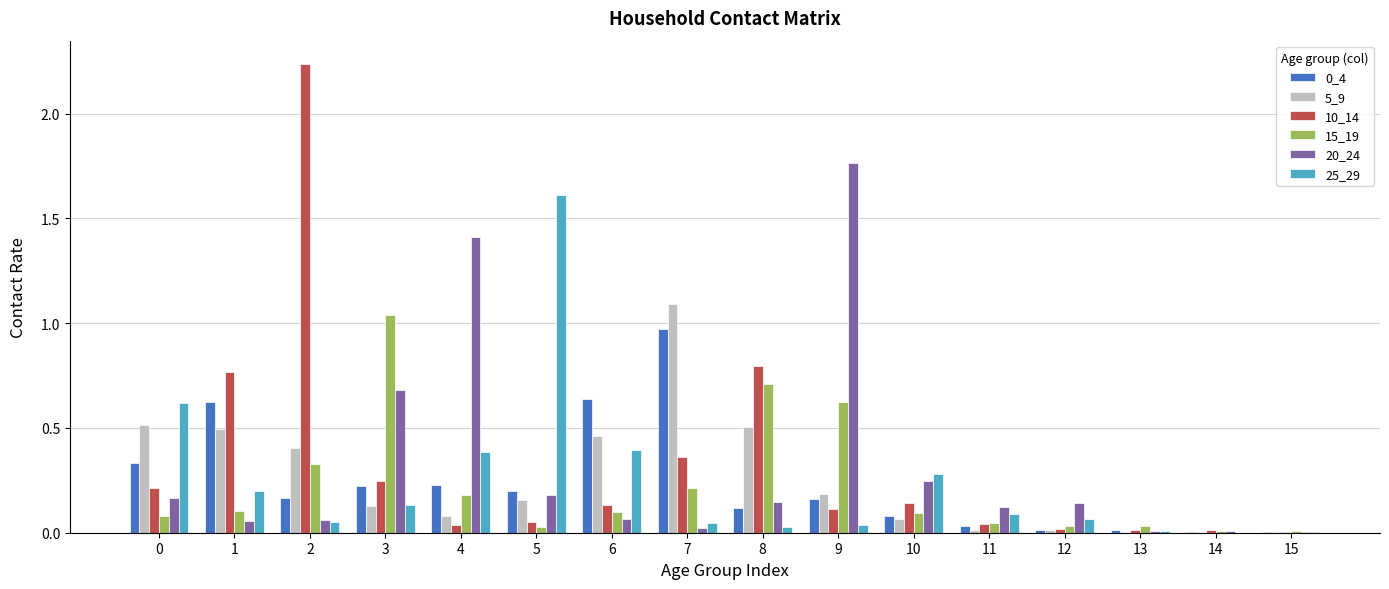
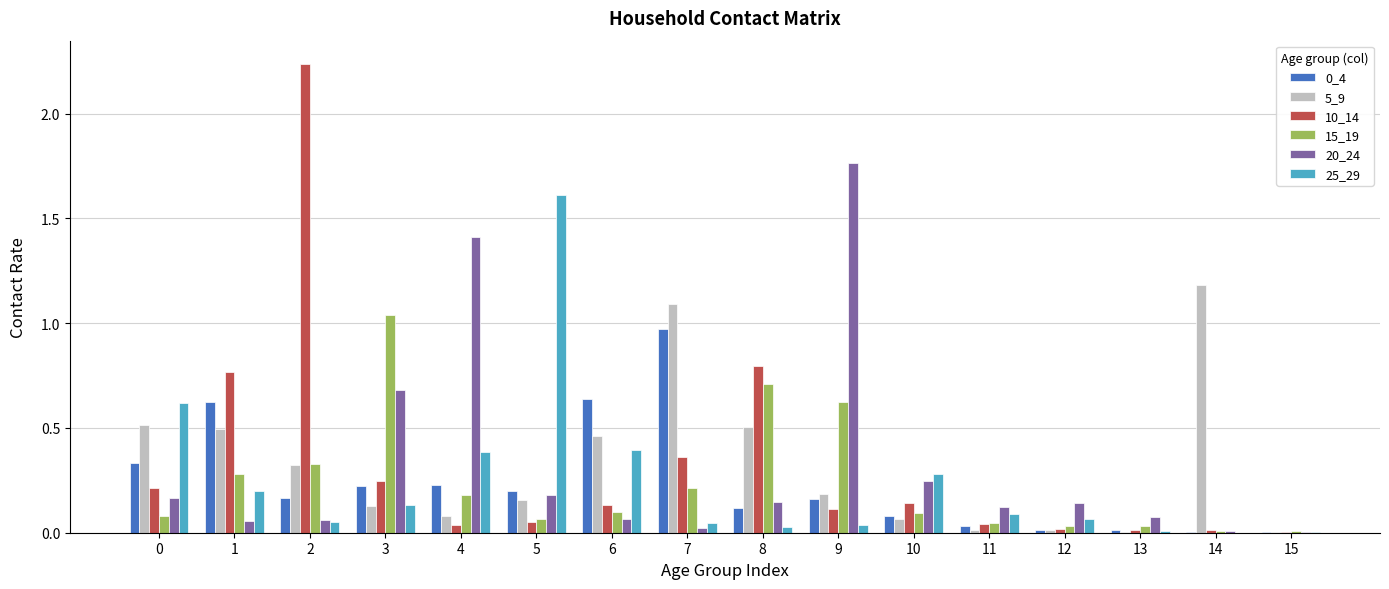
15_19, 1: 0.10 -> 0.28
5_9, 2: 0.41 -> 0.32
15_19, 5: 0.03 -> 0.07
20_24, 13: 0.01 -> 0.07
5_9, 14: 0.00 -> 1.18
